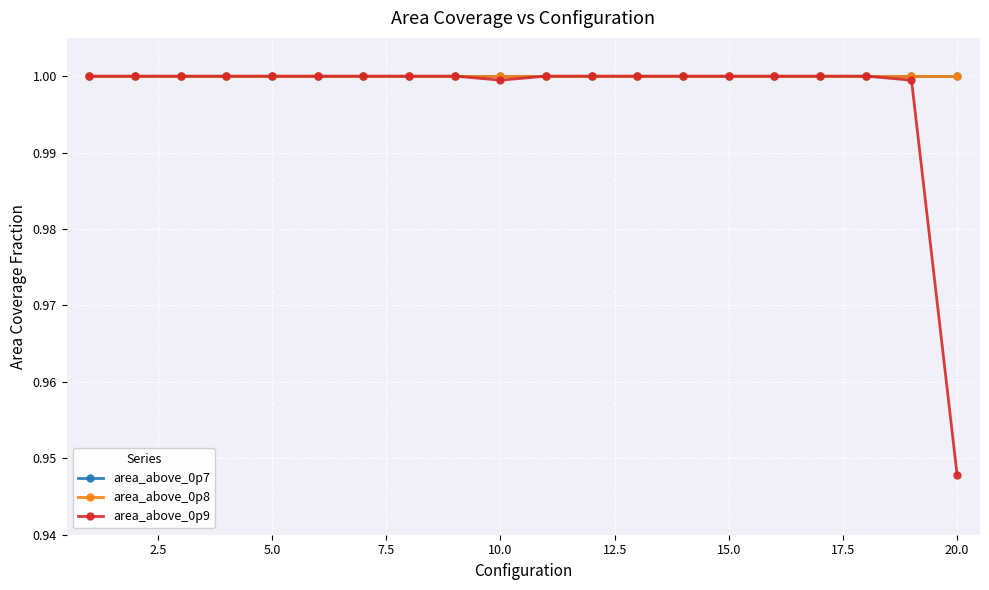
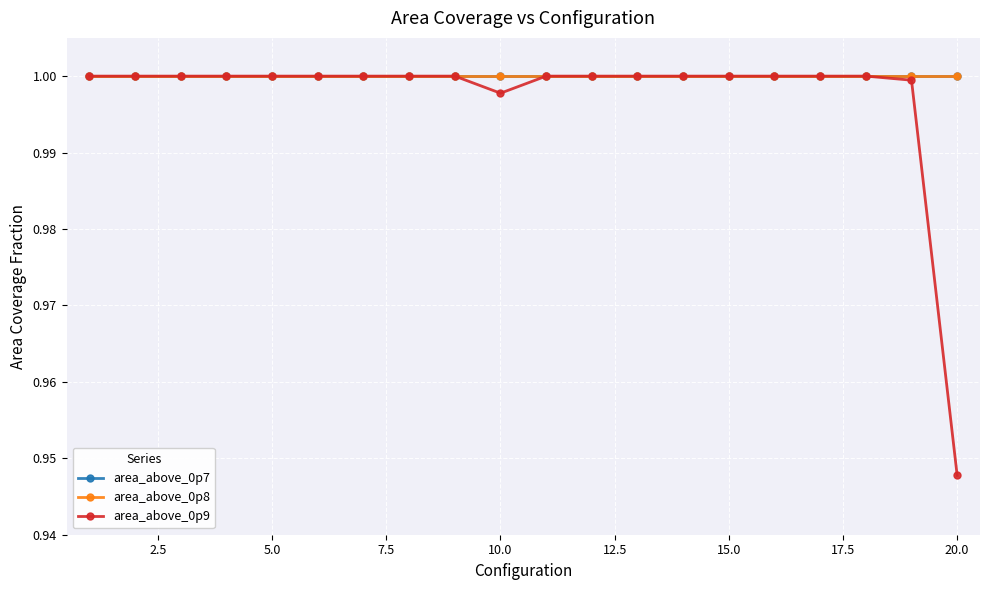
area_above_0p9, 10.0: 0.999 -> 0.998
